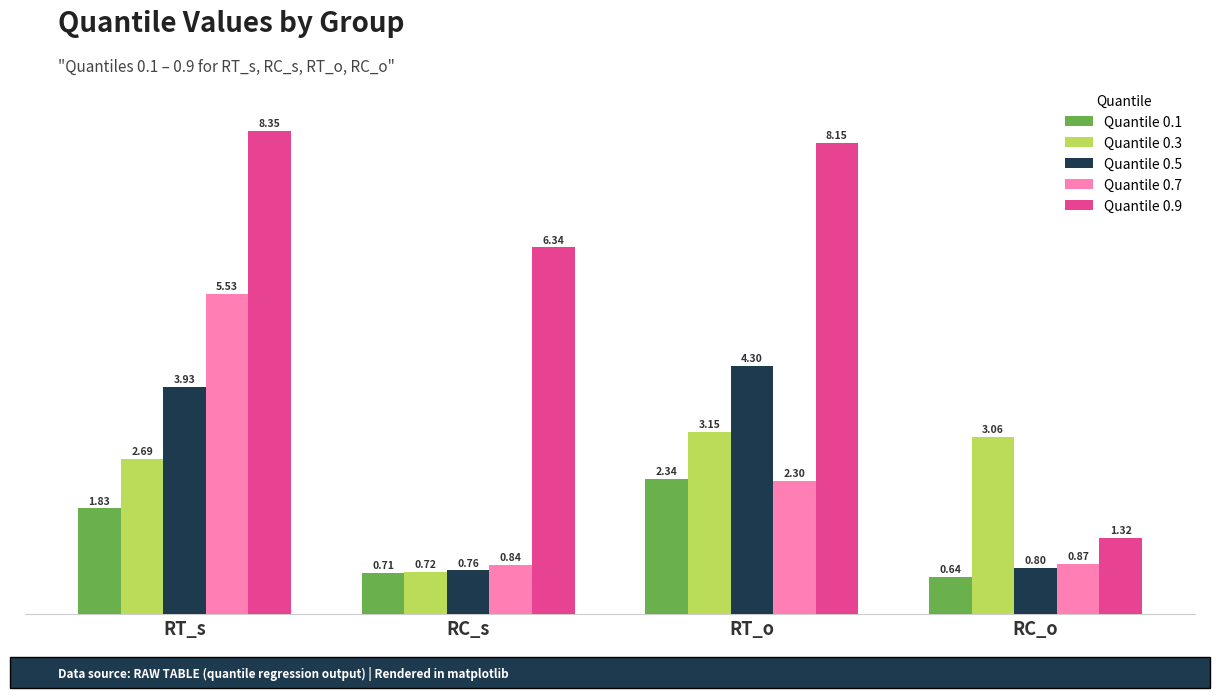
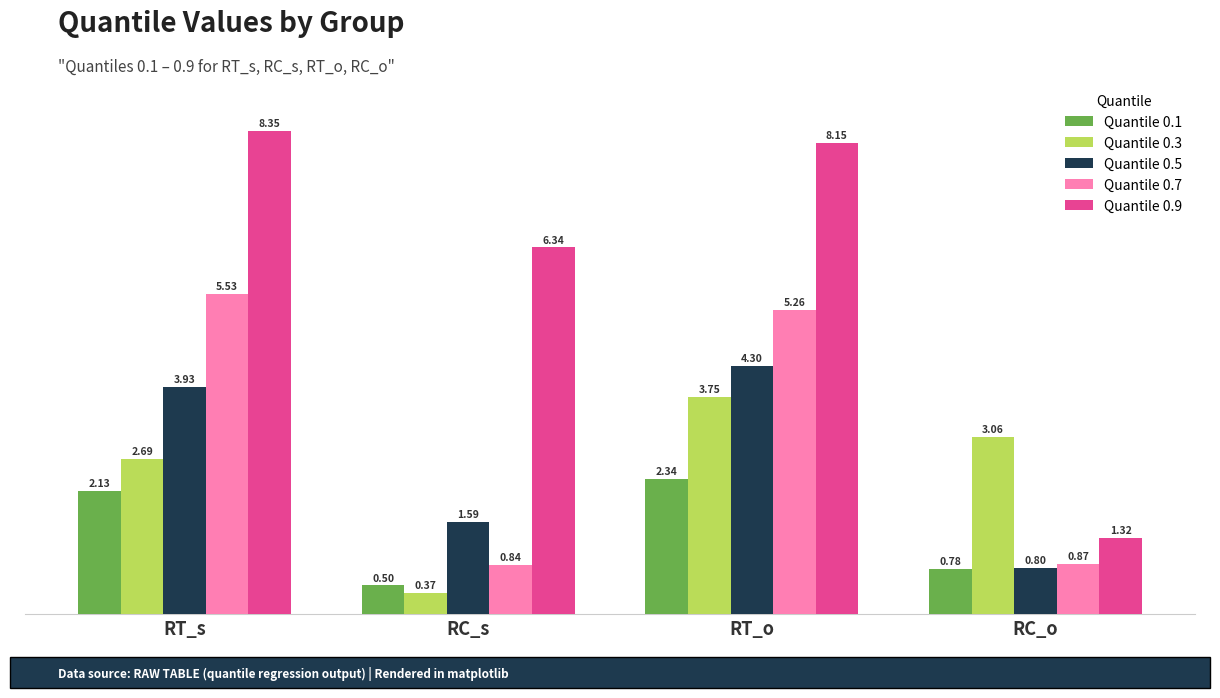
Quantile 0.1, RT_s: 1.83 -> 2.13
Quantile 0.1, RC_s: 0.71 -> 0.50
Quantile 0.3, RC_s: 0.72 -> 0.37
Quantile 0.5, RC_s: 0.76 -> 1.59
Quantile 0.3, RT_o: 3.15 -> 3.75
Quantile 0.7, RT_o: 2.30 -> 5.26
Quantile 0.1, RC_o: 0.64 -> 0.78
